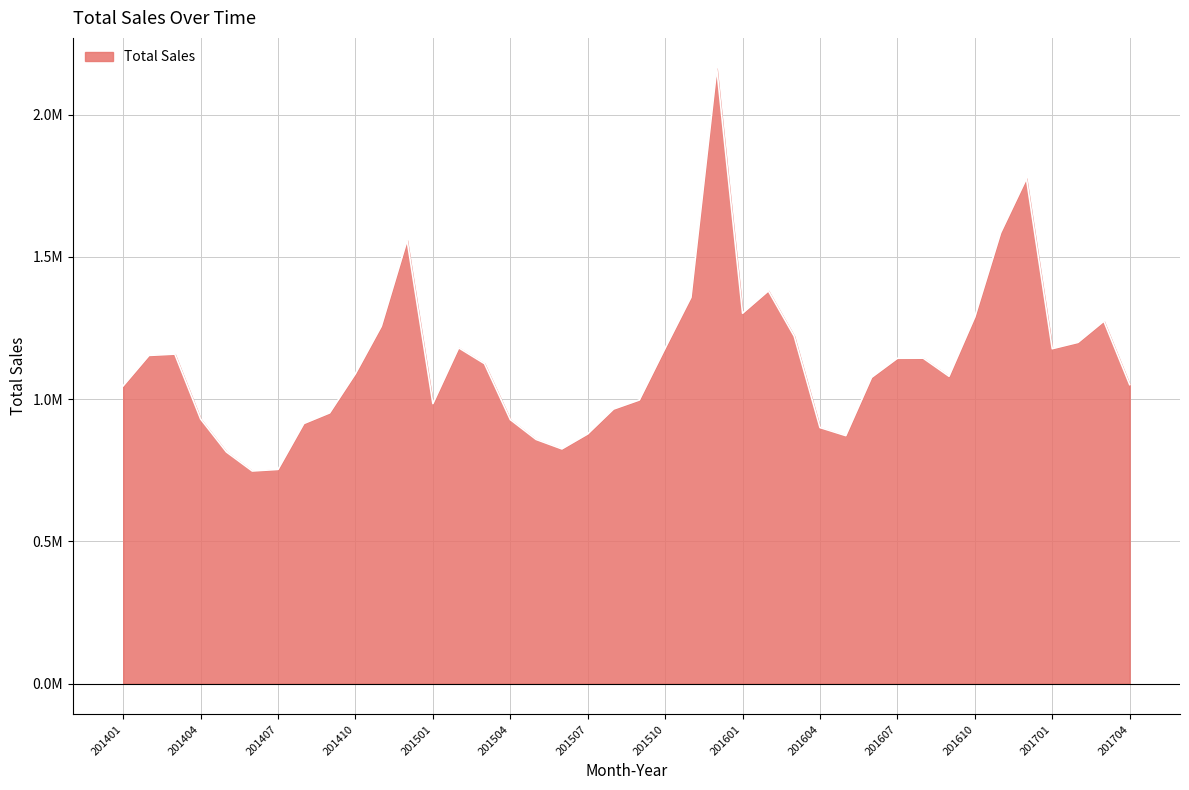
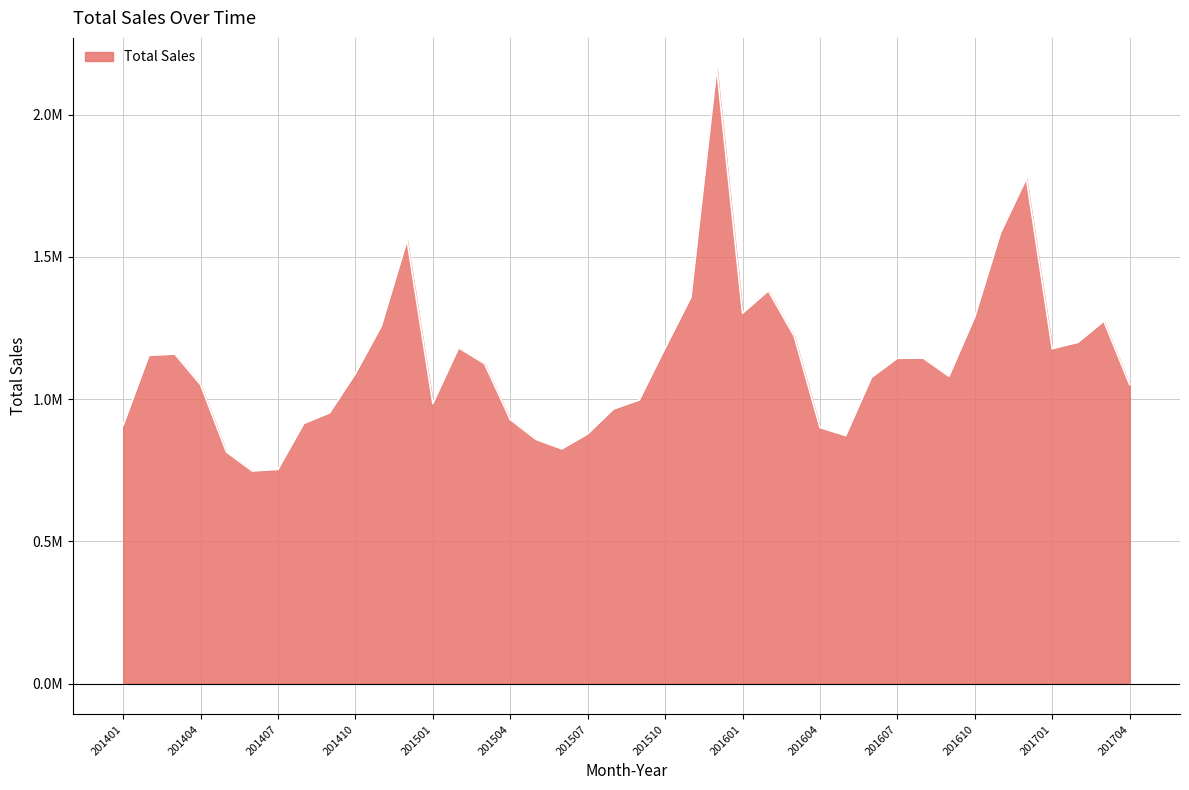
201401: 1050000 -> 910000
201404: 930000 -> 1050000
